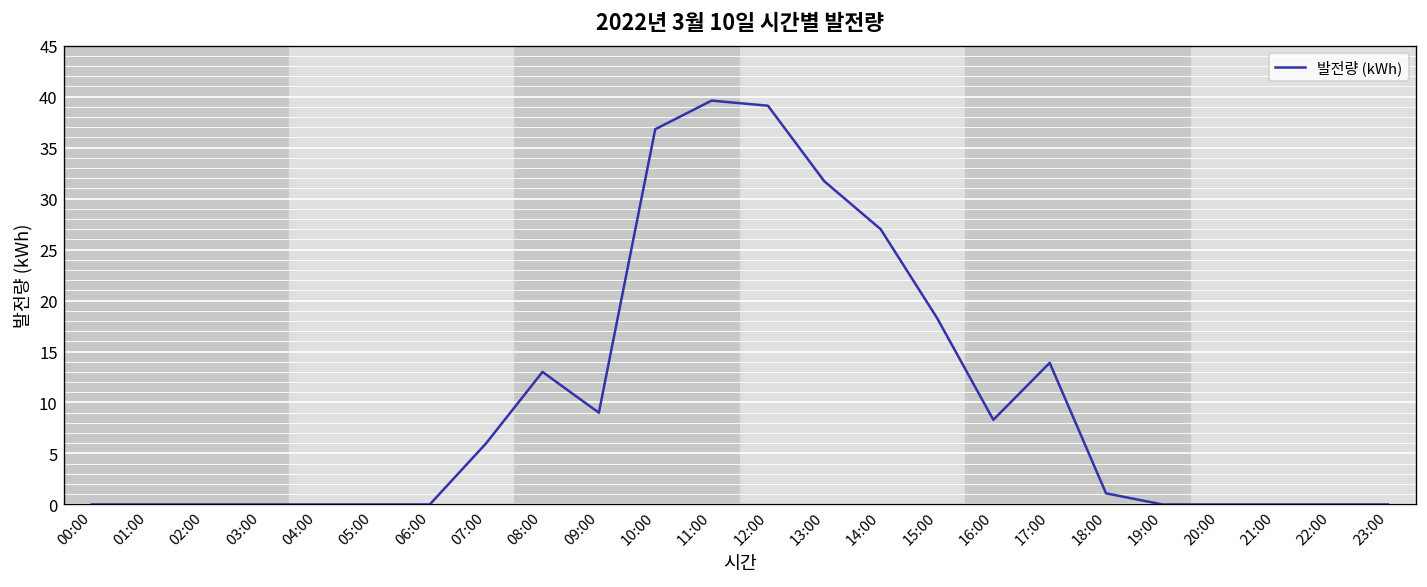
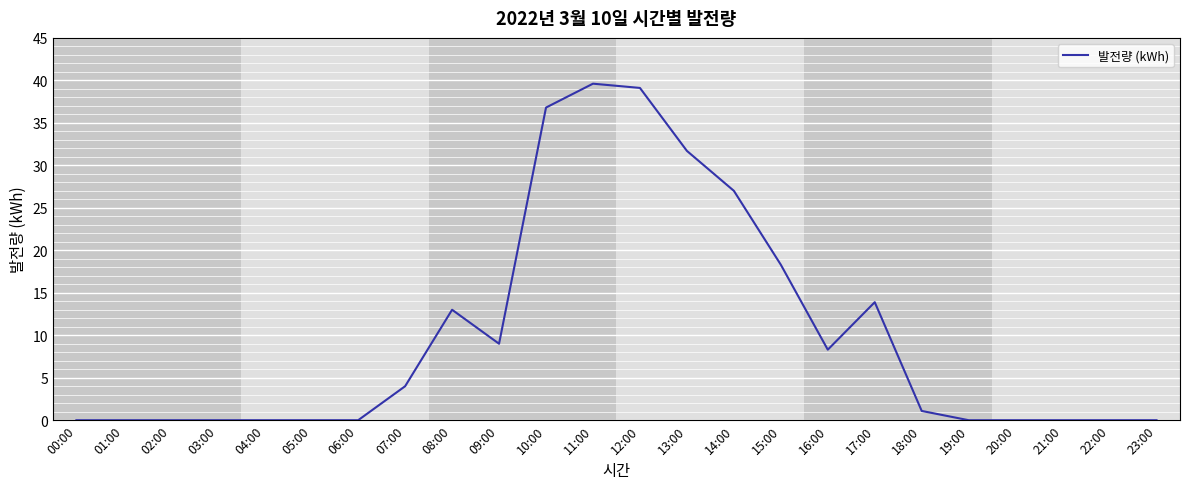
07:00: 6 -> 4
